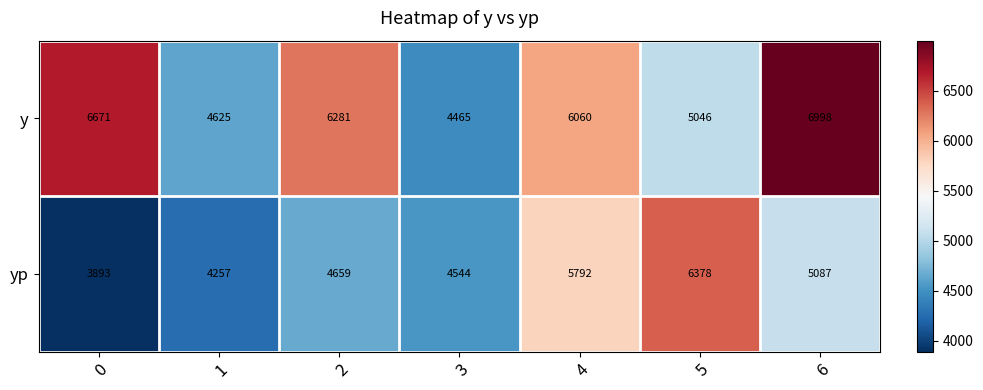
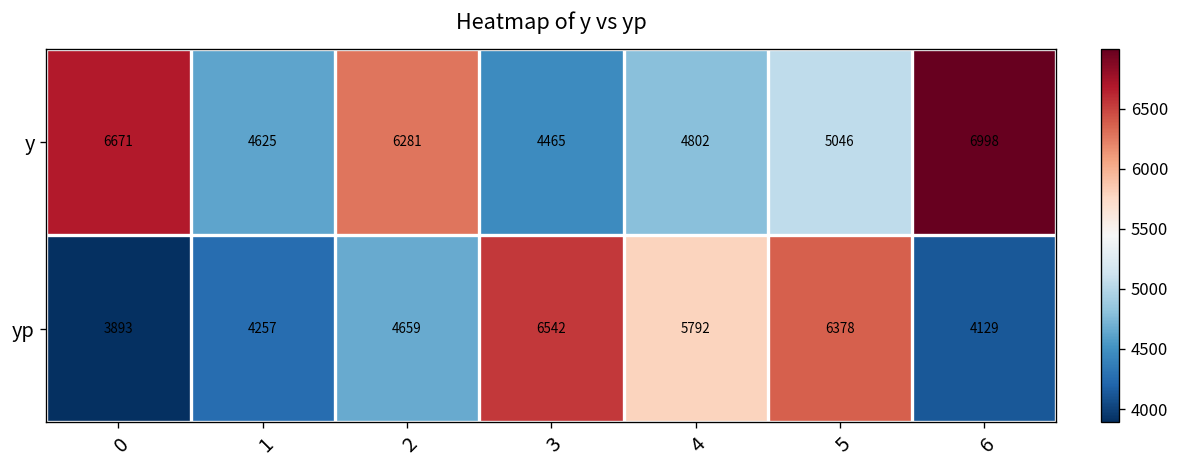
y, 4: 6060 -> 4802
yp, 3: 4544 -> 6542
yp, 6: 5087 -> 4129
